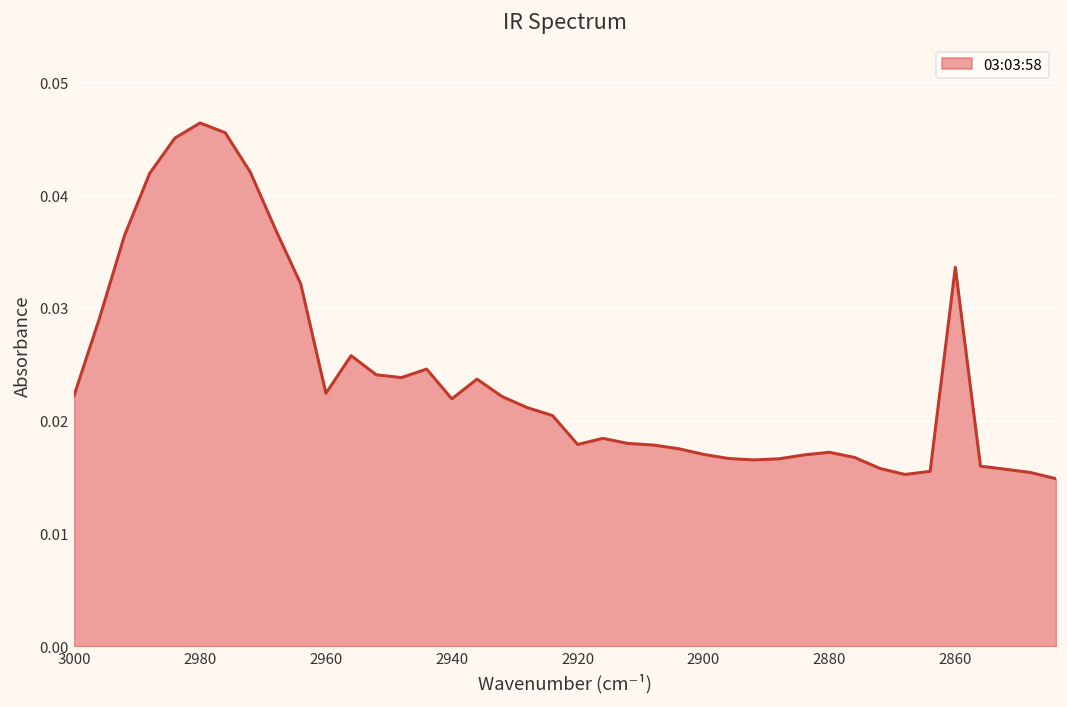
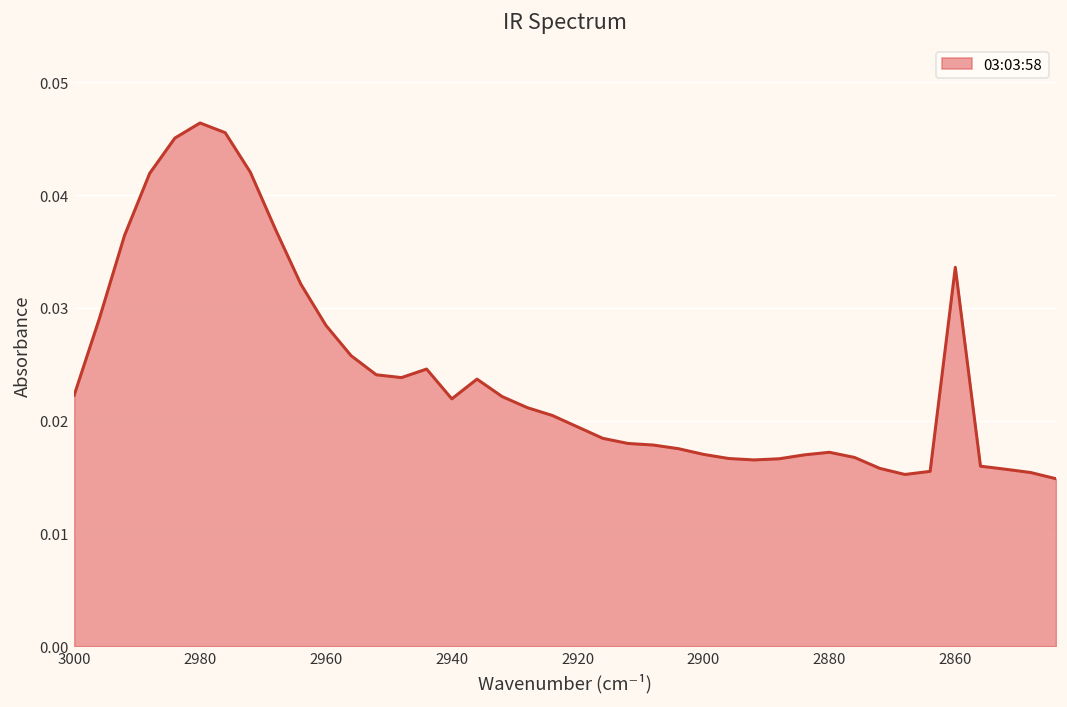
2960: 0.022 -> 0.028
2920: 0.018 -> 0.019
